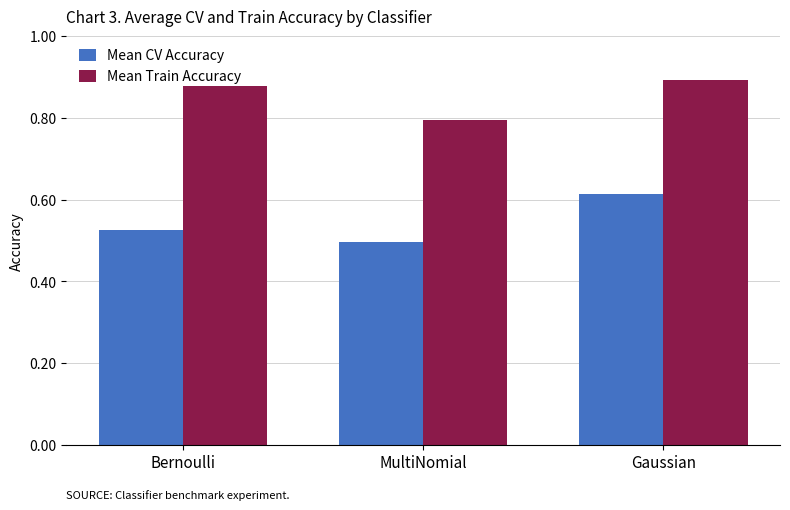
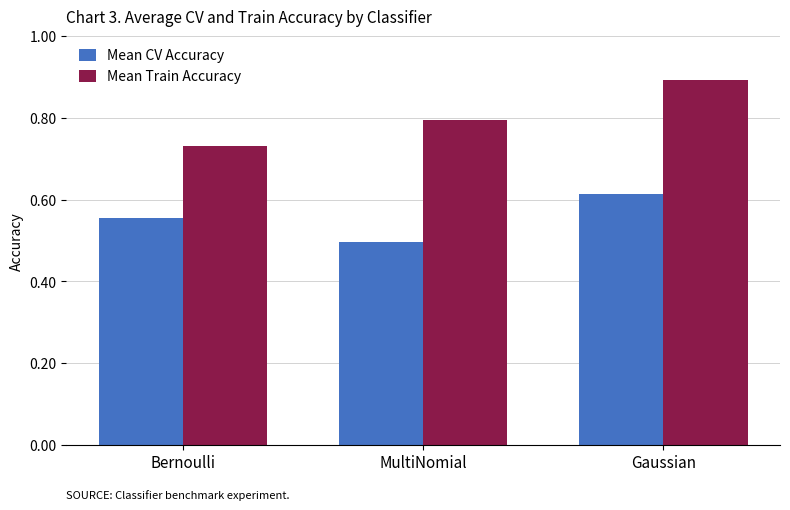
Mean CV Accuracy, Bernoulli: 0.53 -> 0.56
Mean Train Accuracy, Bernoulli: 0.88 -> 0.73
